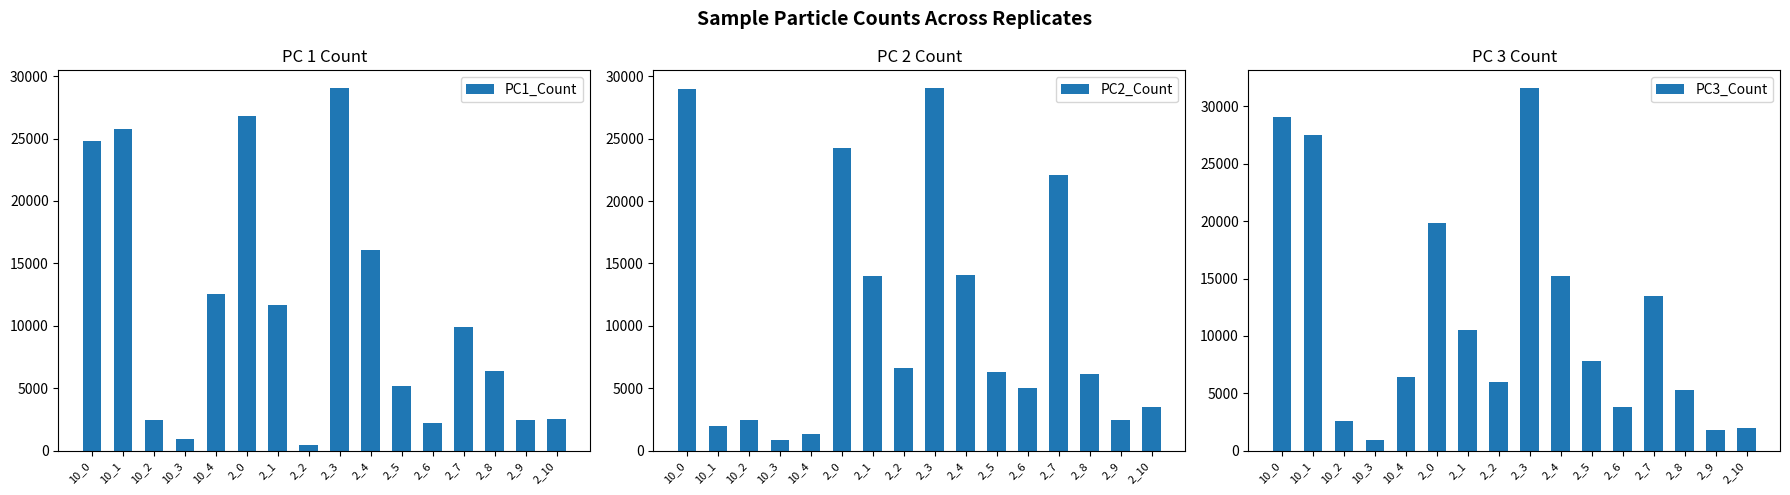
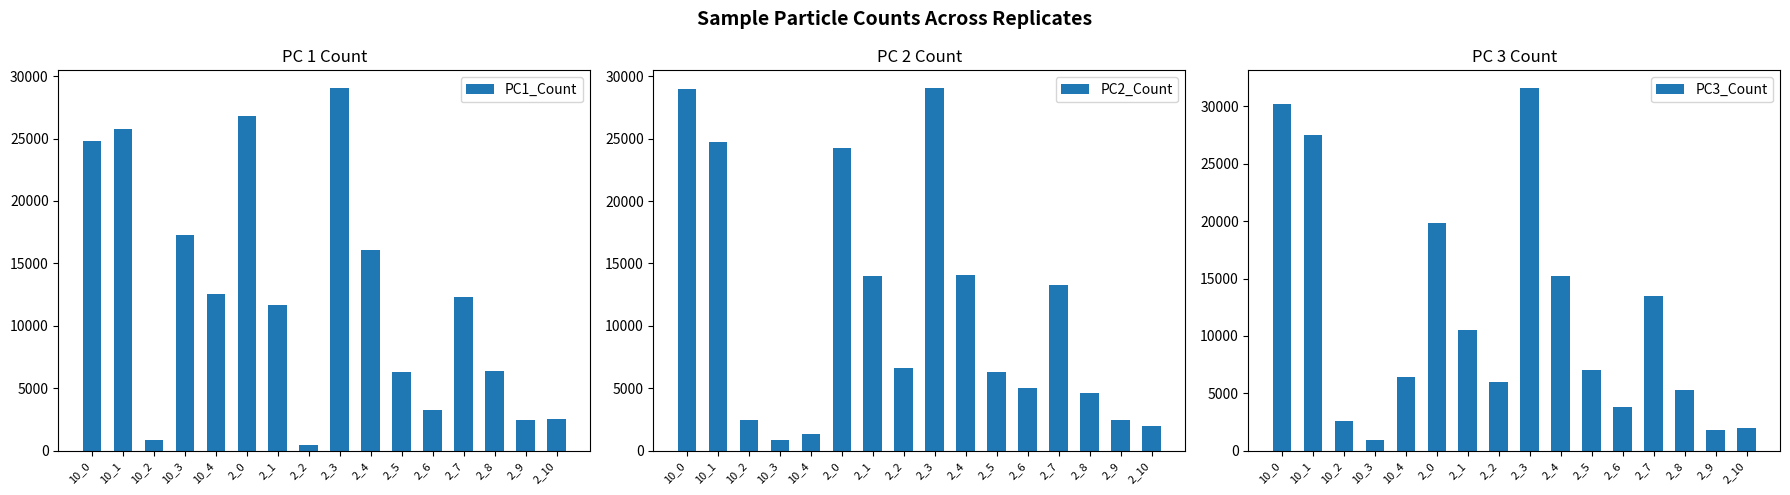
PC 1 Count, 10_2: 2500 -> 900
PC 1 Count, 10_3: 900 -> 17300
PC 1 Count, 2_5: 5200 -> 6300
PC 1 Count, 2_6: 2200 -> 3200
PC 1 Count, 2_7: 9900 -> 12300
PC 2 Count, 10_1: 1900 -> 24800
PC 2 Count, 2_7: 22100 -> 13200
PC 2 Count, 2_8: 6100 -> 4600
PC 2 Count, 2_10: 3500 -> 2000
PC 3 Count, 10_0: 29100 -> 30200
PC 3 Count, 2_5: 7900 -> 7000
